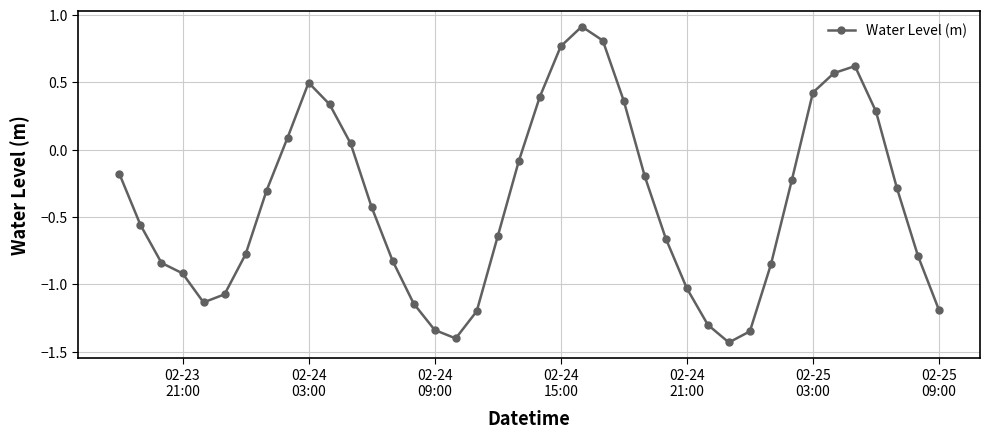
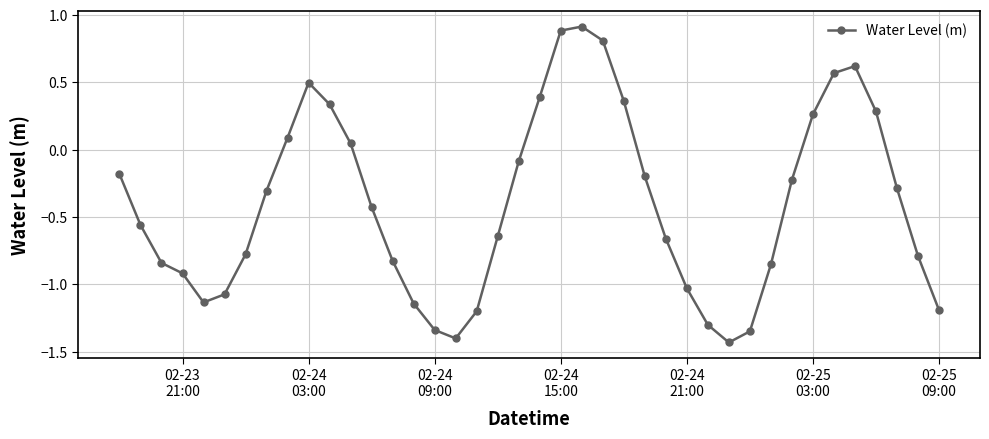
02-24 15:00: 0.77 -> 0.88
02-25 03:00: 0.42 -> 0.26
